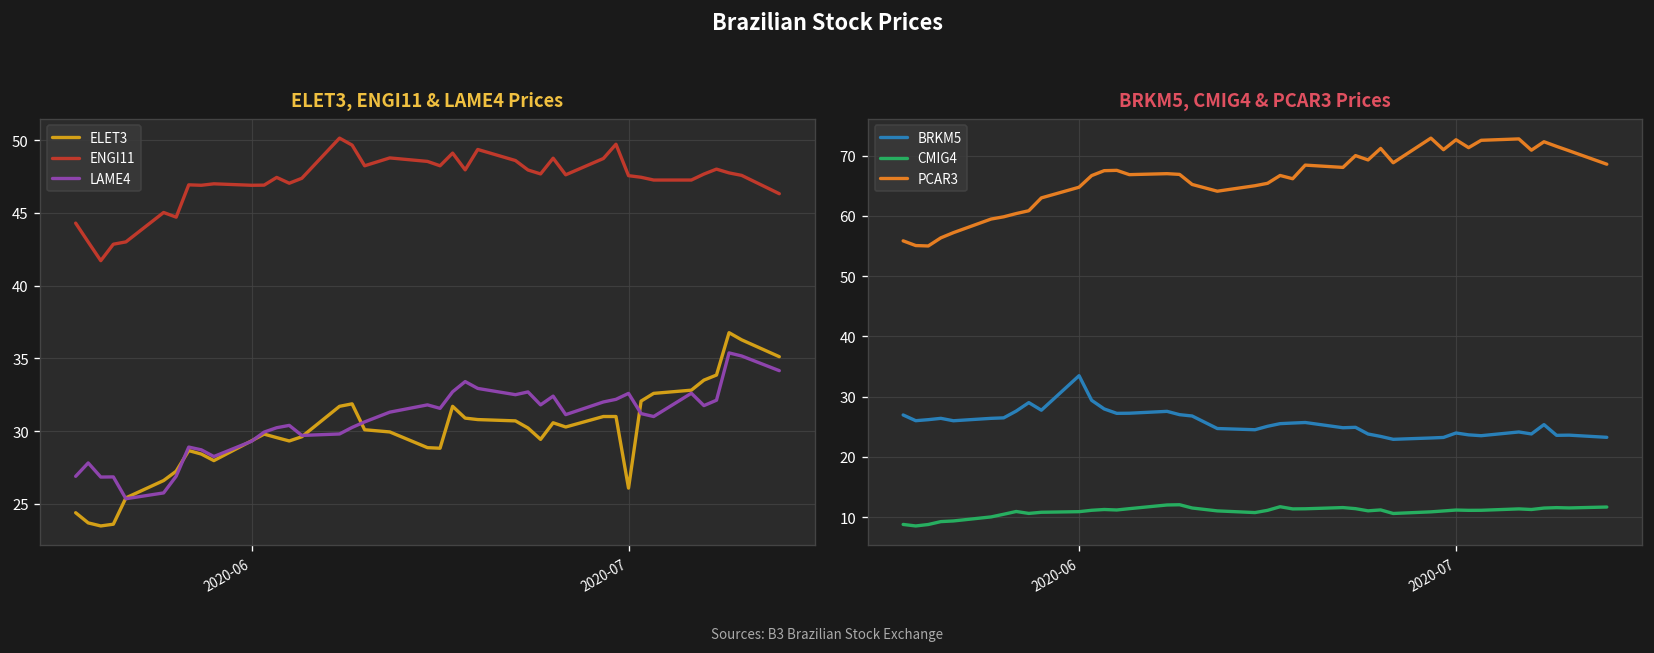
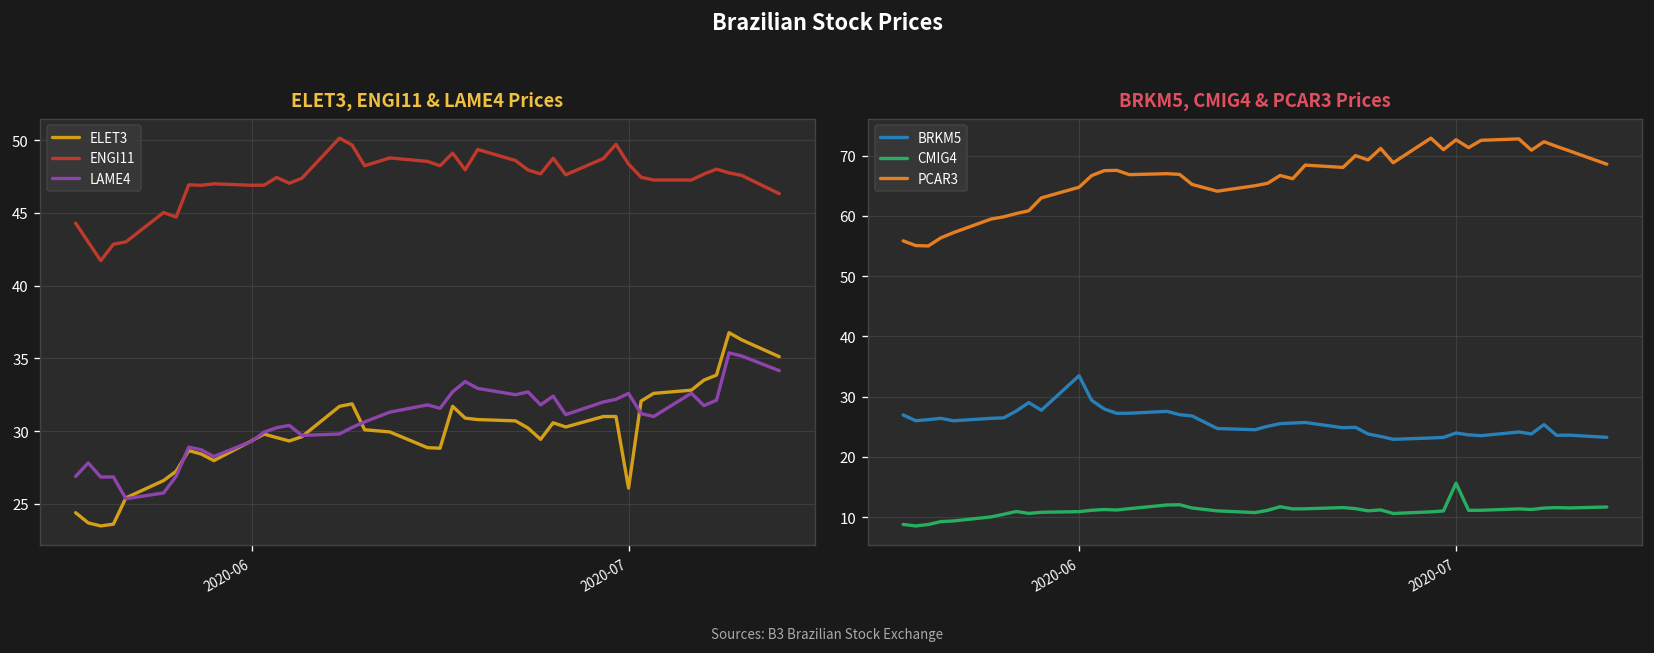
ELET3, ENGI11 & LAME4 Prices, ENGI11, 2020-07: 47.6 -> 48.4
BRKM5, CMIG4 & PCAR3 Prices, CMIG4, 2020-07: 11 -> 16
